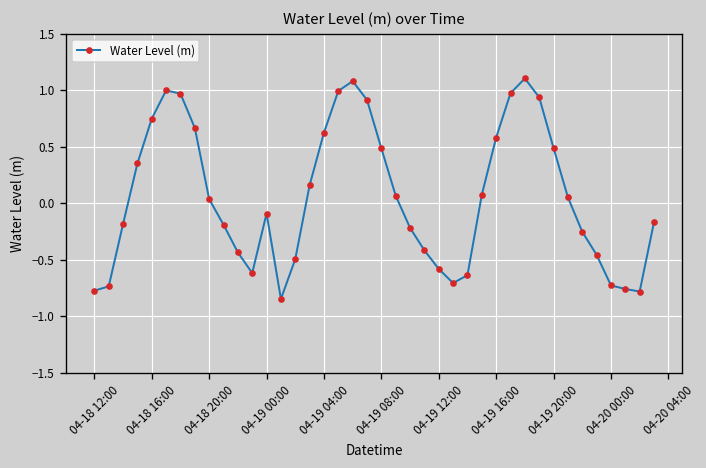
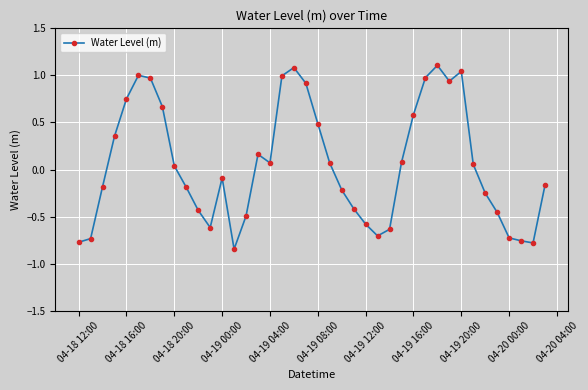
04-19 04:00: 0.6 -> 0.1
04-19 20:00: 0.5 -> 1.0
